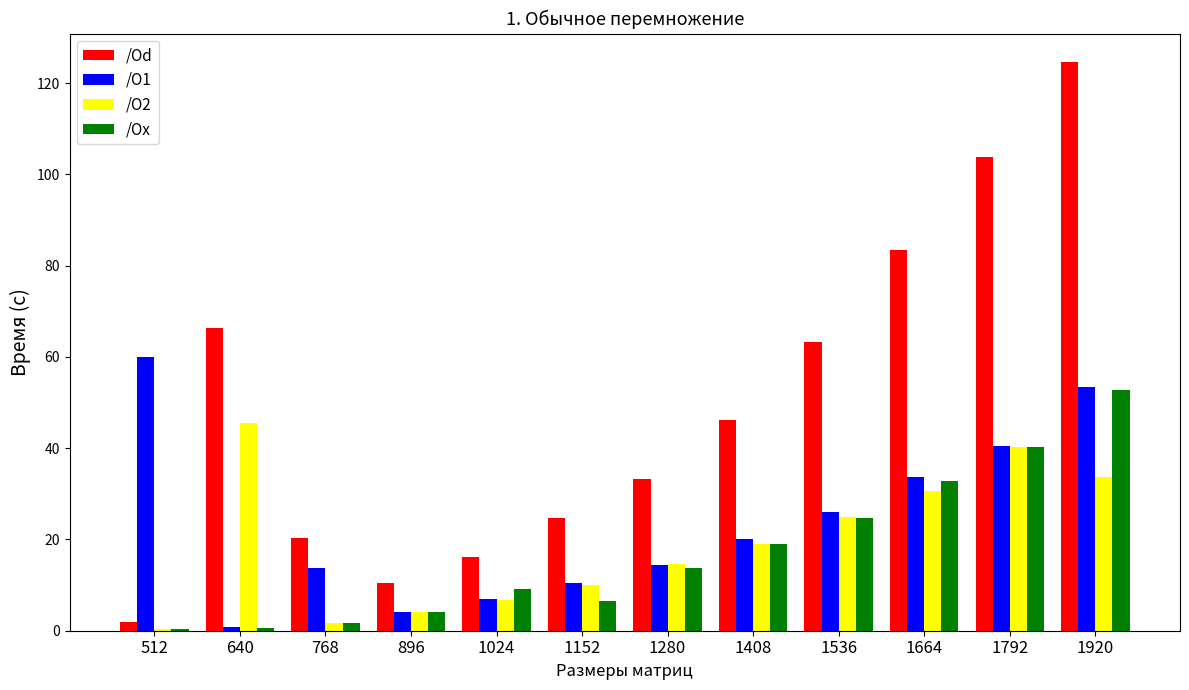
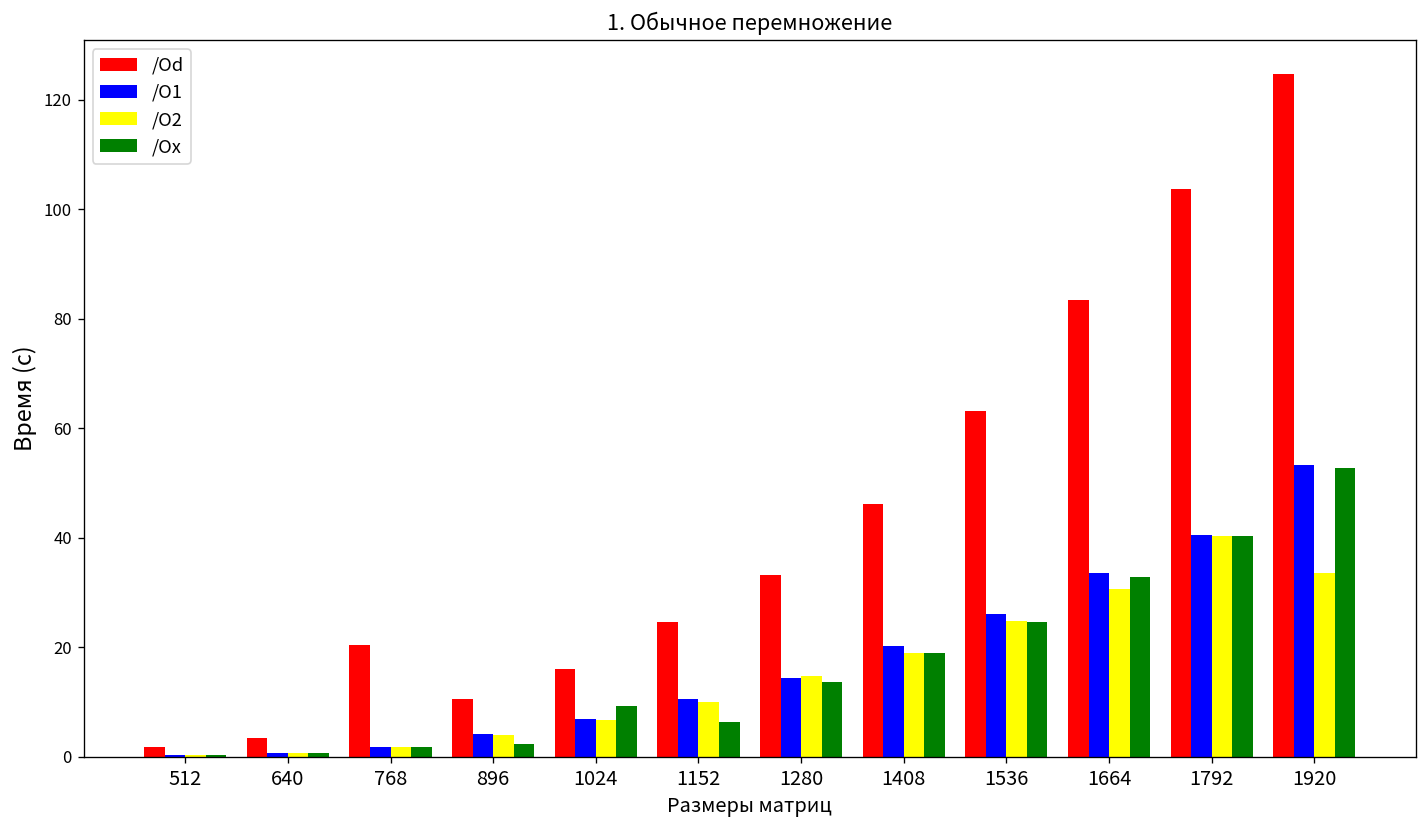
/O1, 512: 60 -> 0
/Od, 640: 66 -> 3
/O2, 640: 45 -> 1
/O1, 768: 14 -> 2
/Ox, 896: 4 -> 2
